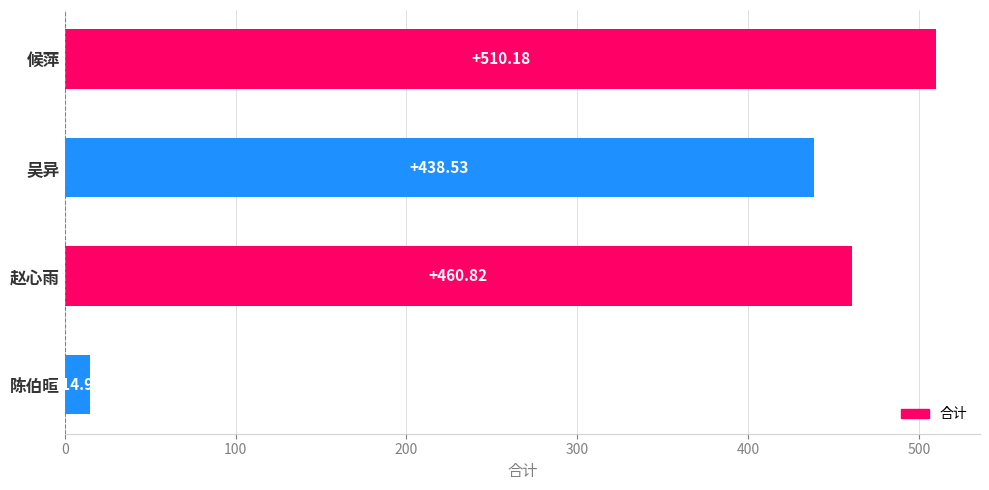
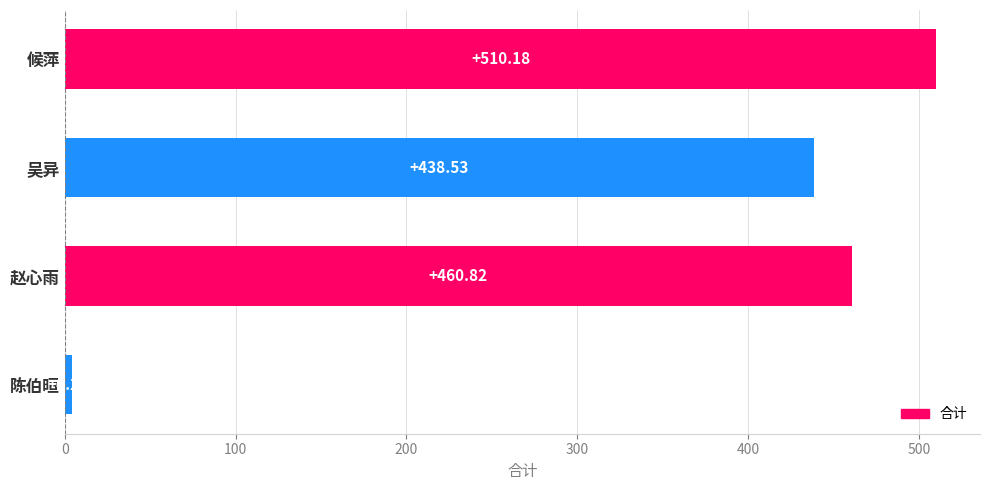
陈伯晅: 15 -> 4
